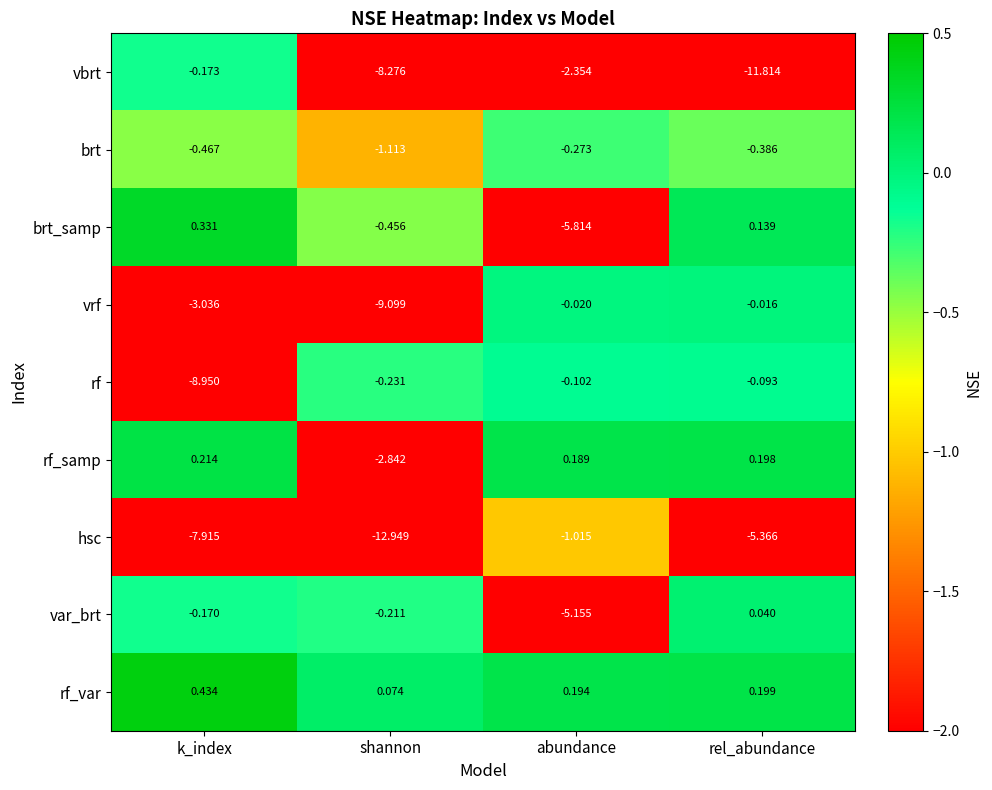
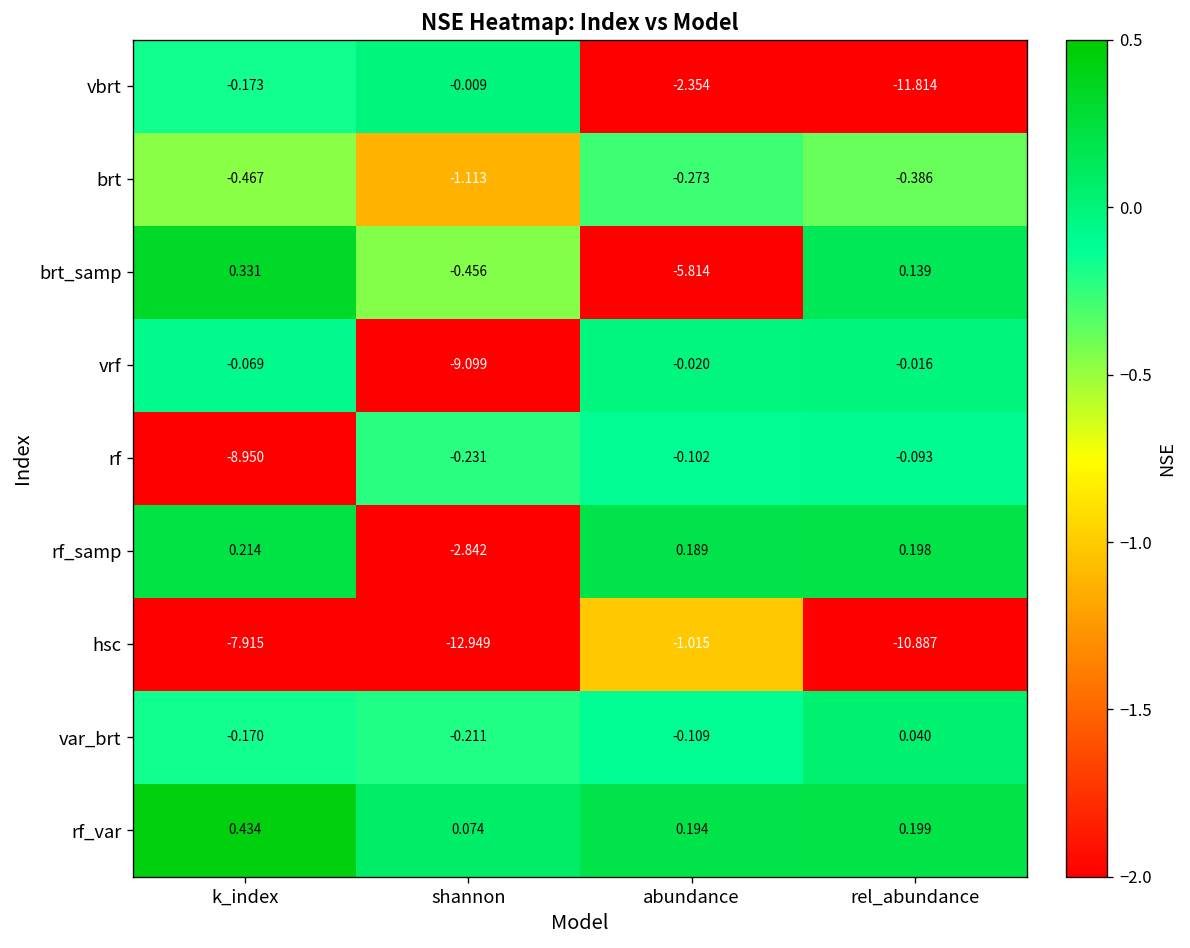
vbrt, shannon: -8.276 -> -0.009
vrf, k_index: -3.036 -> -0.069
hsc, rel_abundance: -5.366 -> -10.887
var_brt, abundance: -5.155 -> -0.109
